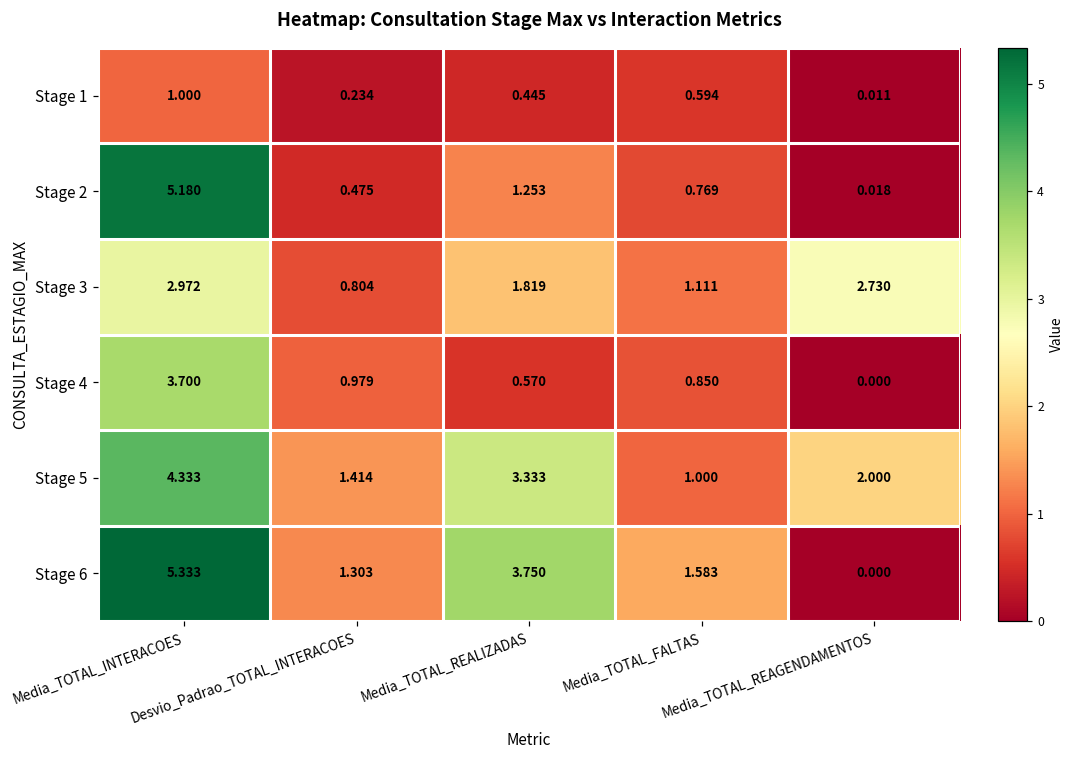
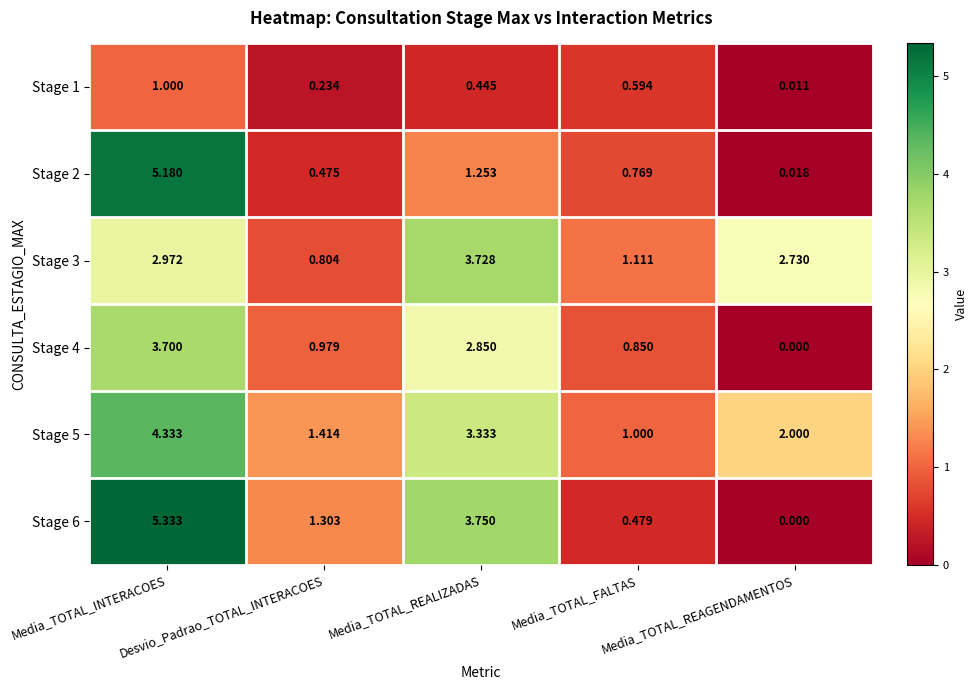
Stage 3, Media_TOTAL_REALIZADAS: 1.819 -> 3.728
Stage 4, Media_TOTAL_REALIZADAS: 0.570 -> 2.850
Stage 6, Media_TOTAL_FALTAS: 1.583 -> 0.479
